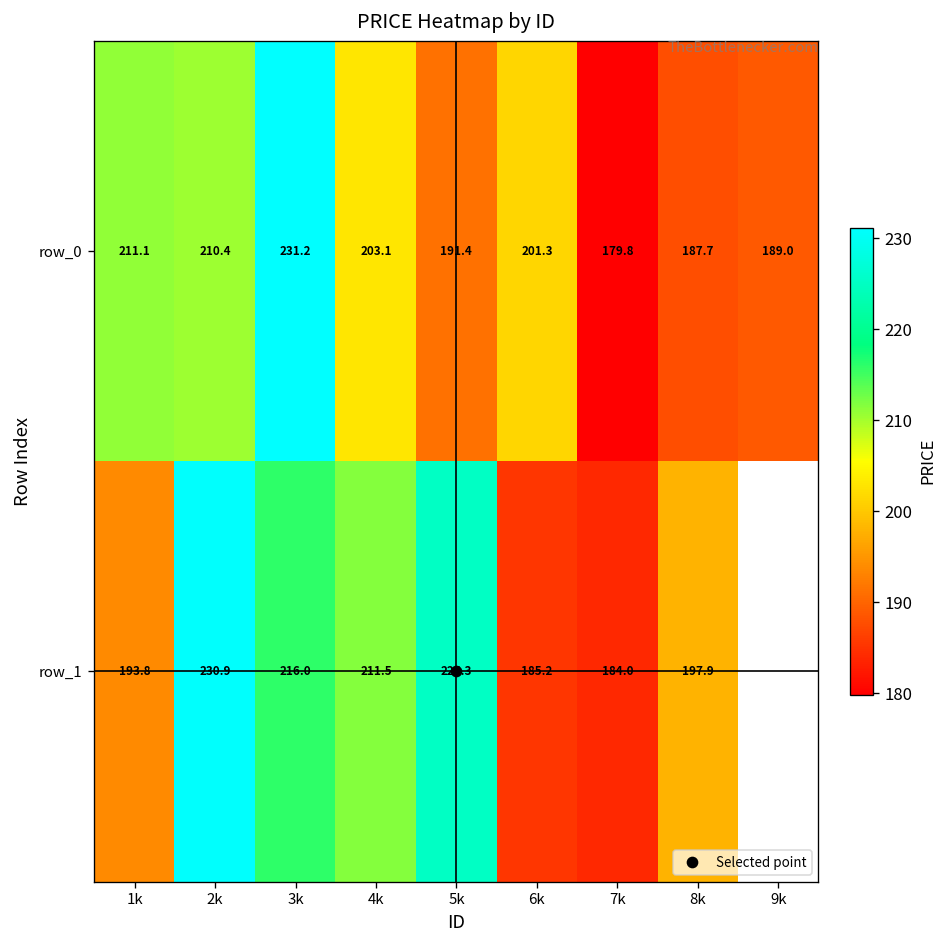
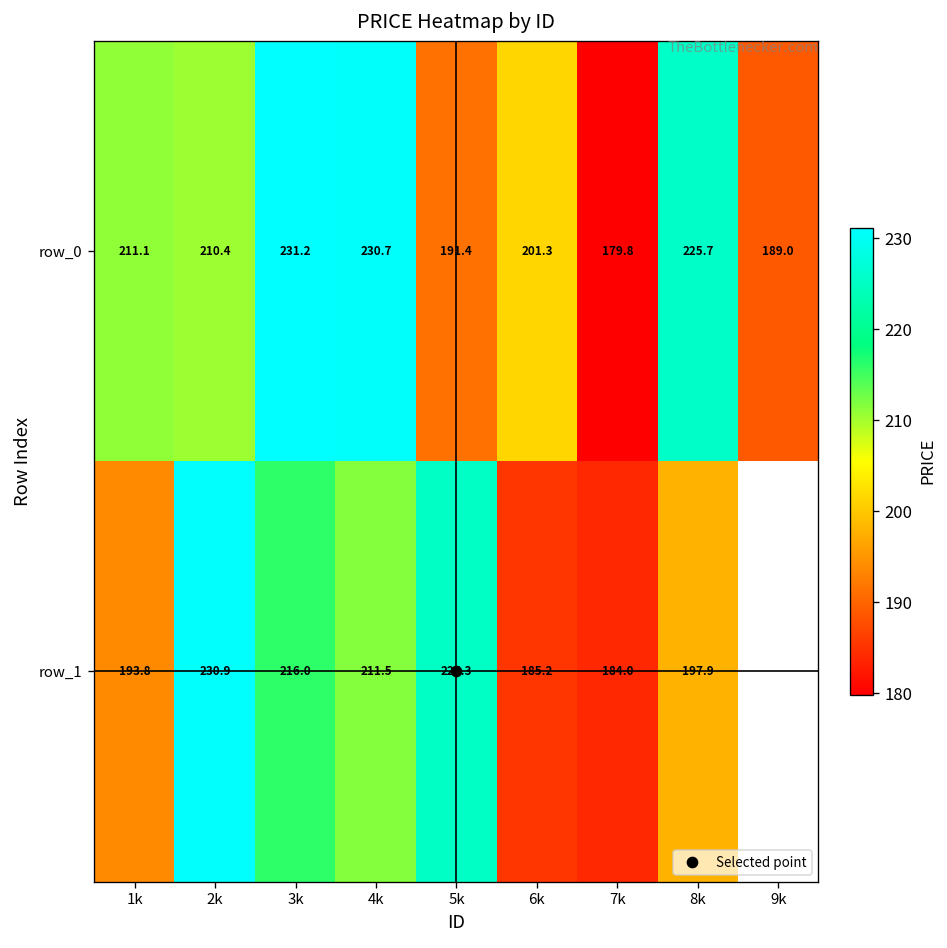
row_0, 4k: 203.1 -> 230.7
row_0, 8k: 187.7 -> 225.7
